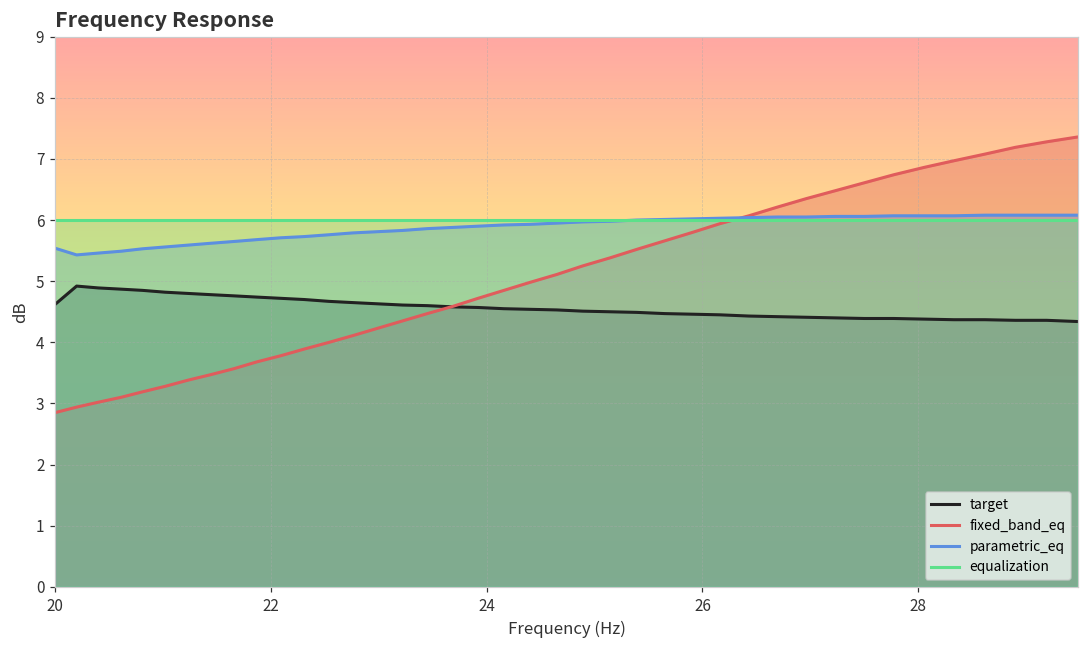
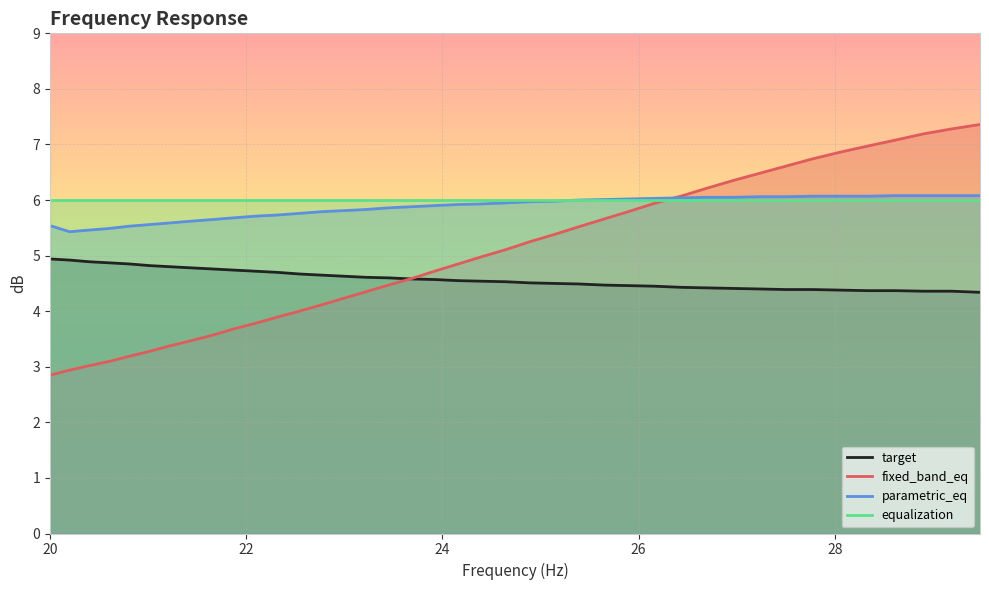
target, 20: 4.6 -> 4.9
